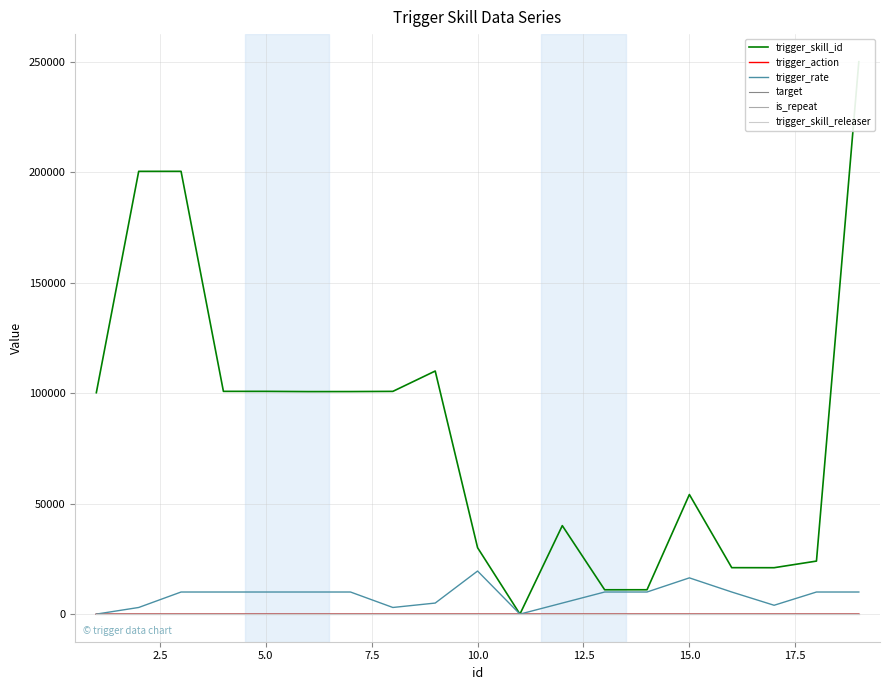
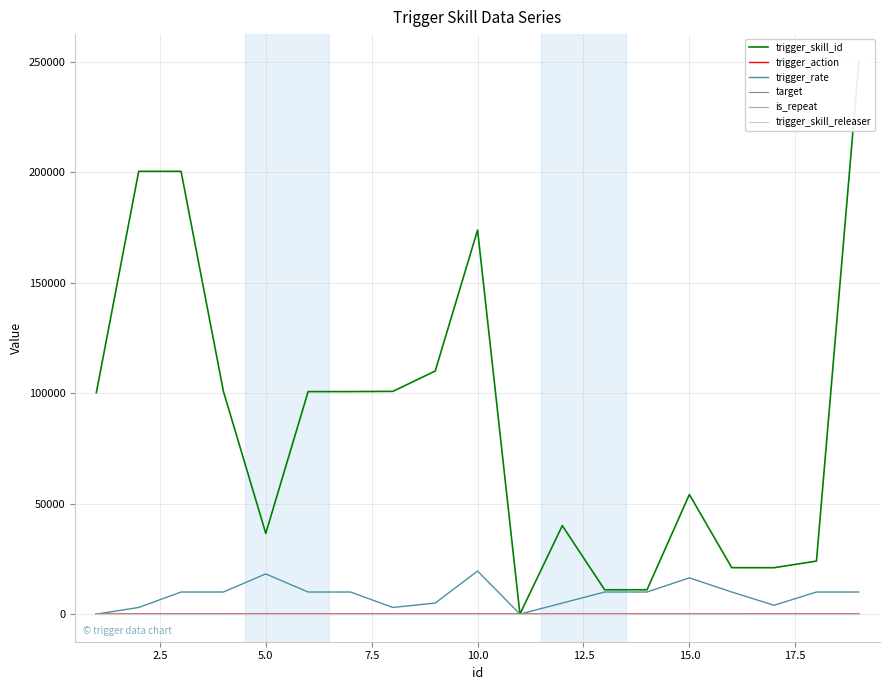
trigger_skill_id, 5.0: 101000 -> 37000
trigger_rate, 5.0: 10000 -> 18000
trigger_skill_id, 10.0: 30000 -> 174000
